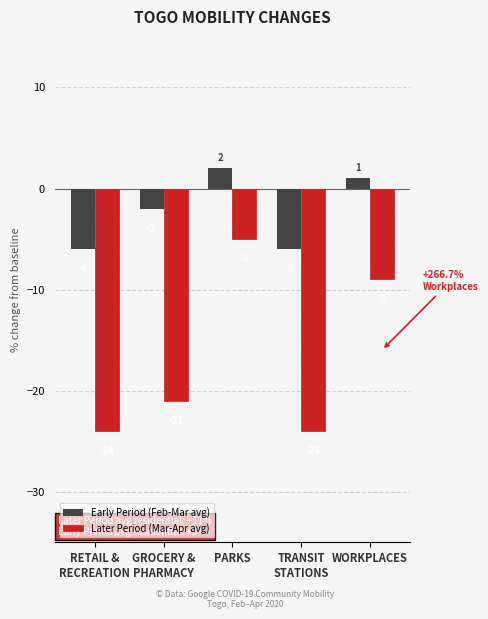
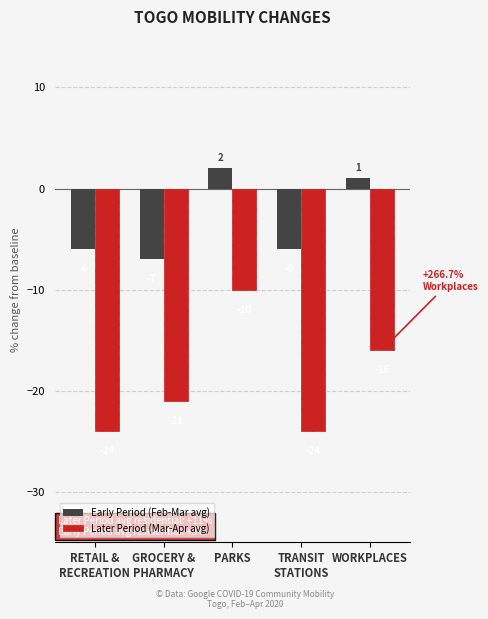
Early Period (Feb-Mar avg), GROCERY & PHARMACY: -2 -> -7
Later Period (Mar-Apr avg), PARKS: -5 -> -10
Later Period (Mar-Apr avg), WORKPLACES: -9 -> -16
